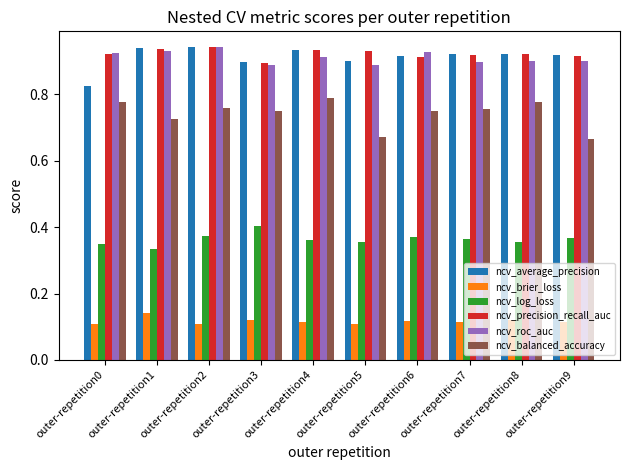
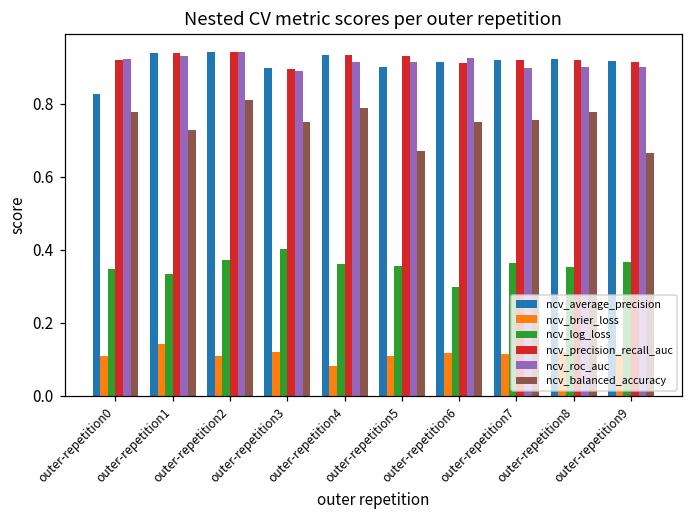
ncv_balanced_accuracy, outer-repetition2: 0.76 -> 0.81
ncv_brier_loss, outer-repetition4: 0.12 -> 0.08
ncv_roc_auc, outer-repetition5: 0.89 -> 0.92
ncv_log_loss, outer-repetition6: 0.37 -> 0.30
